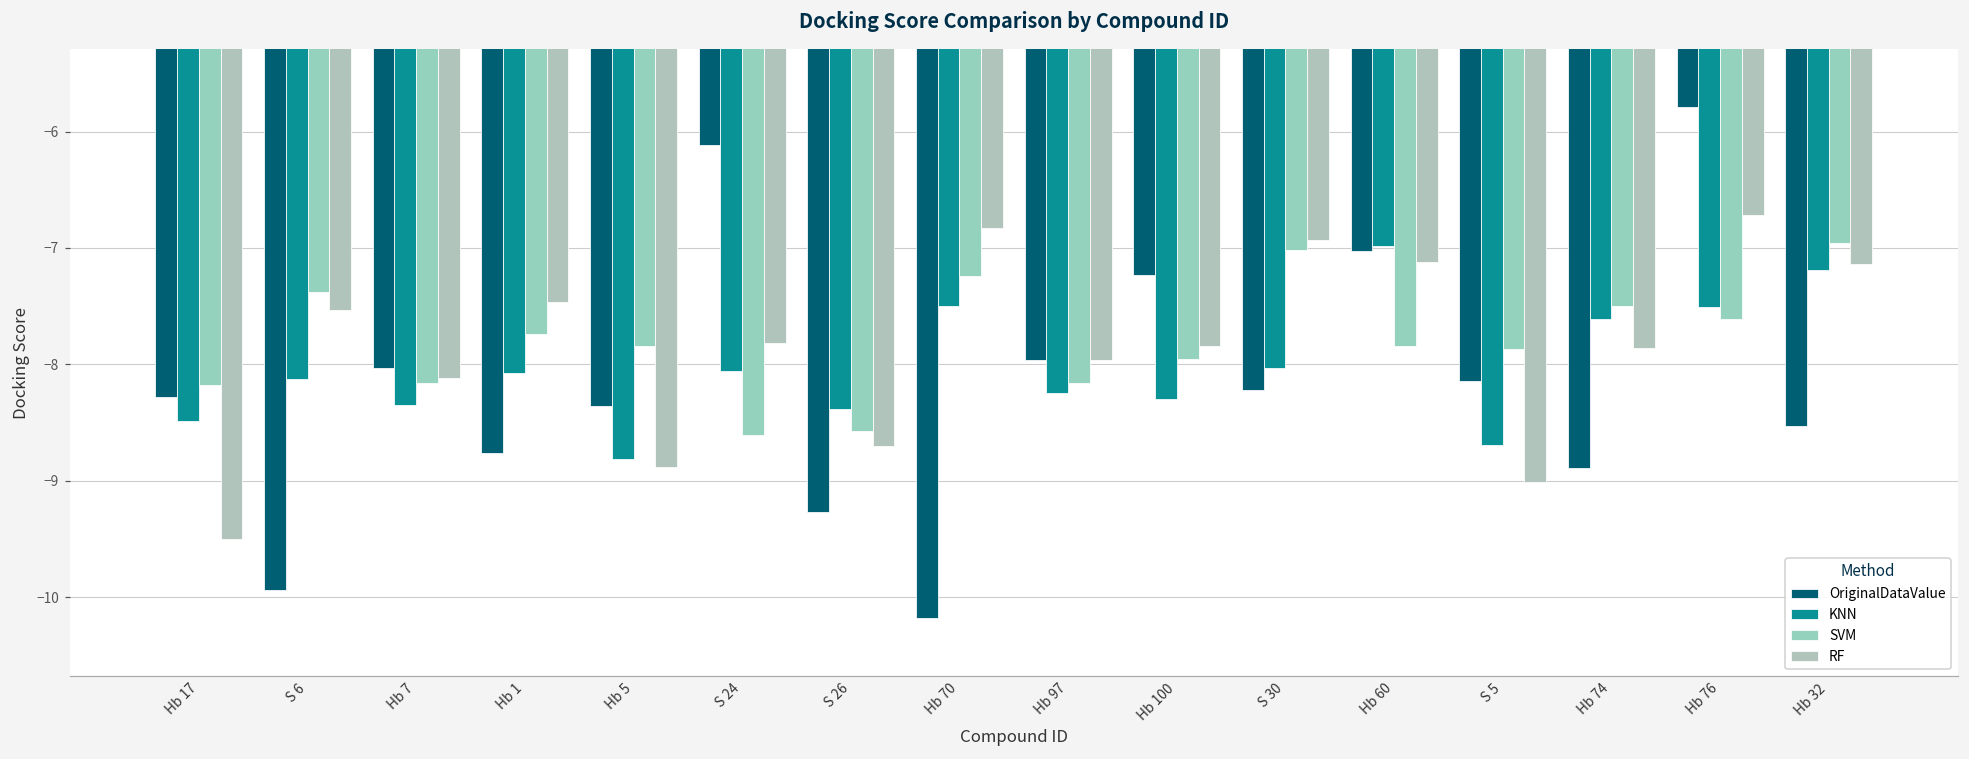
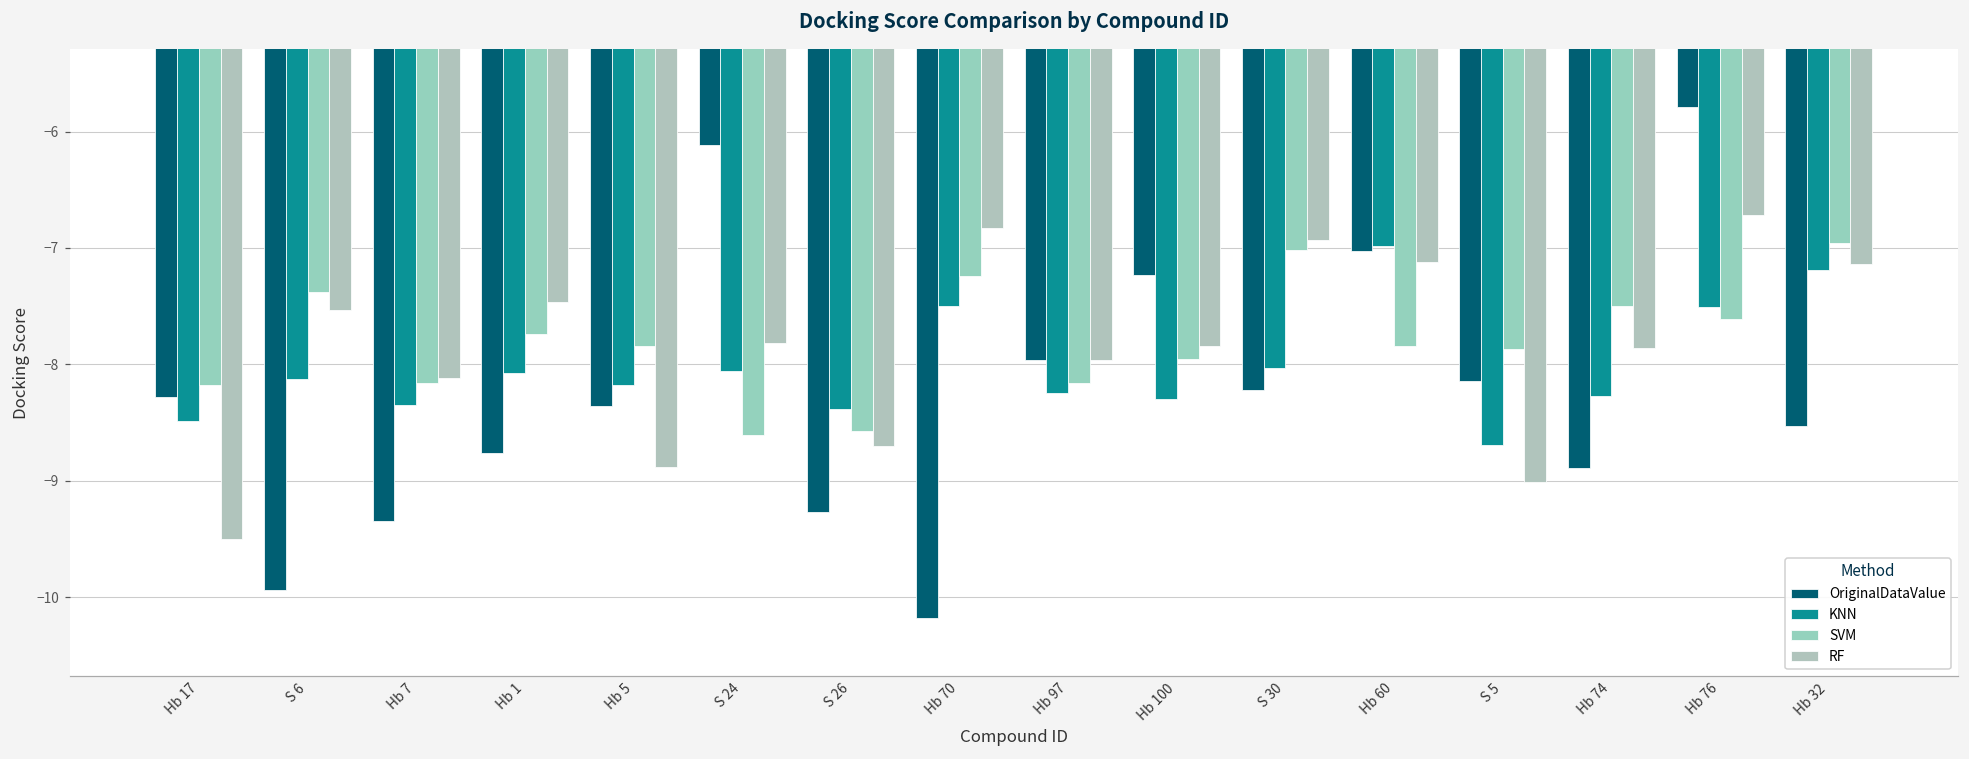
OriginalDataValue, Hb 7: -8.03 -> -9.35
KNN, Hb 5: -8.81 -> -8.18
KNN, Hb 74: -7.61 -> -8.27
